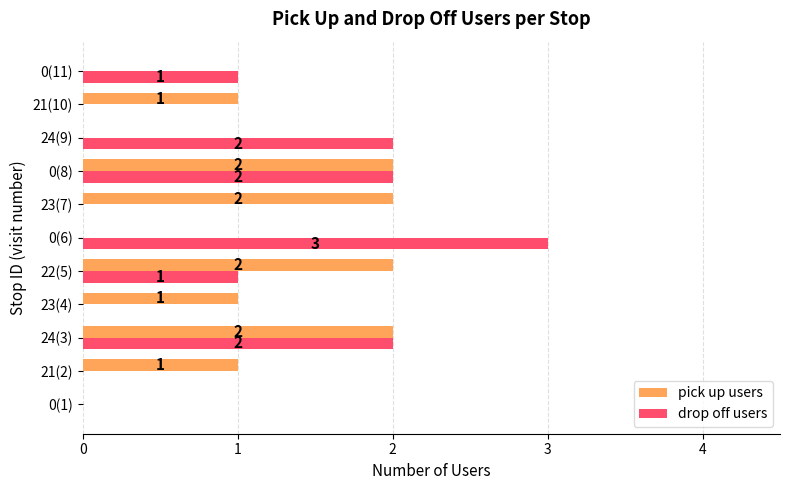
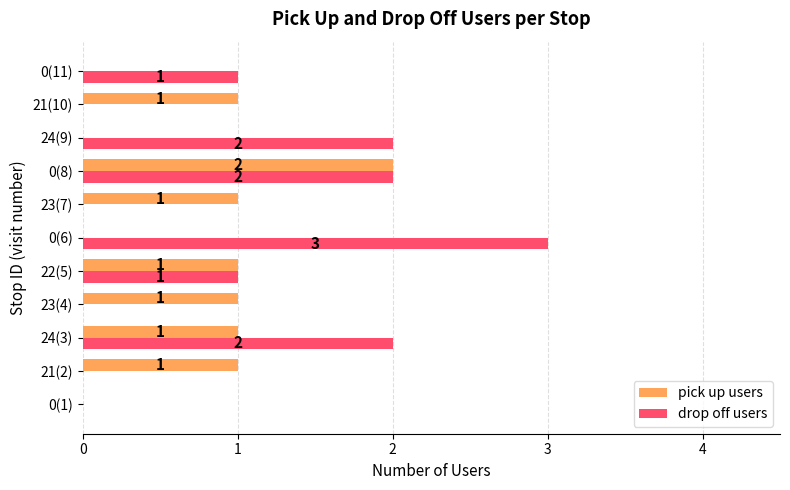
pick up users, 23(7): 2 -> 1
pick up users, 22(5): 2 -> 1
pick up users, 24(3): 2 -> 1
